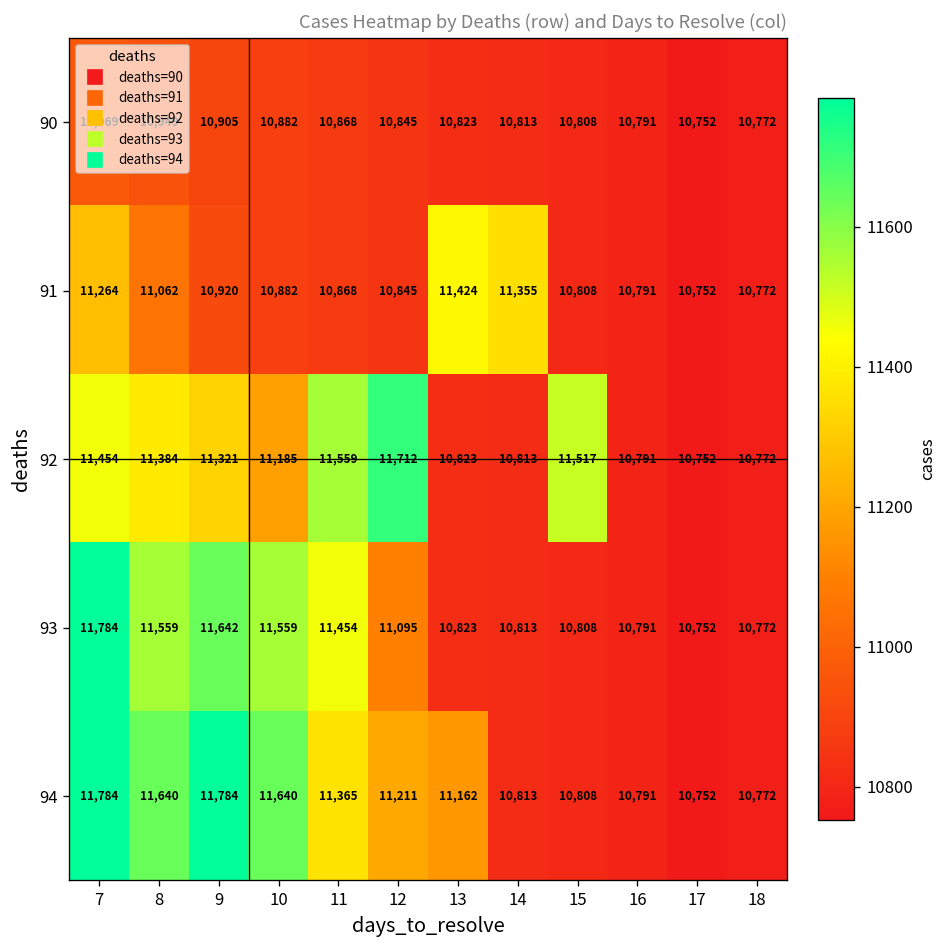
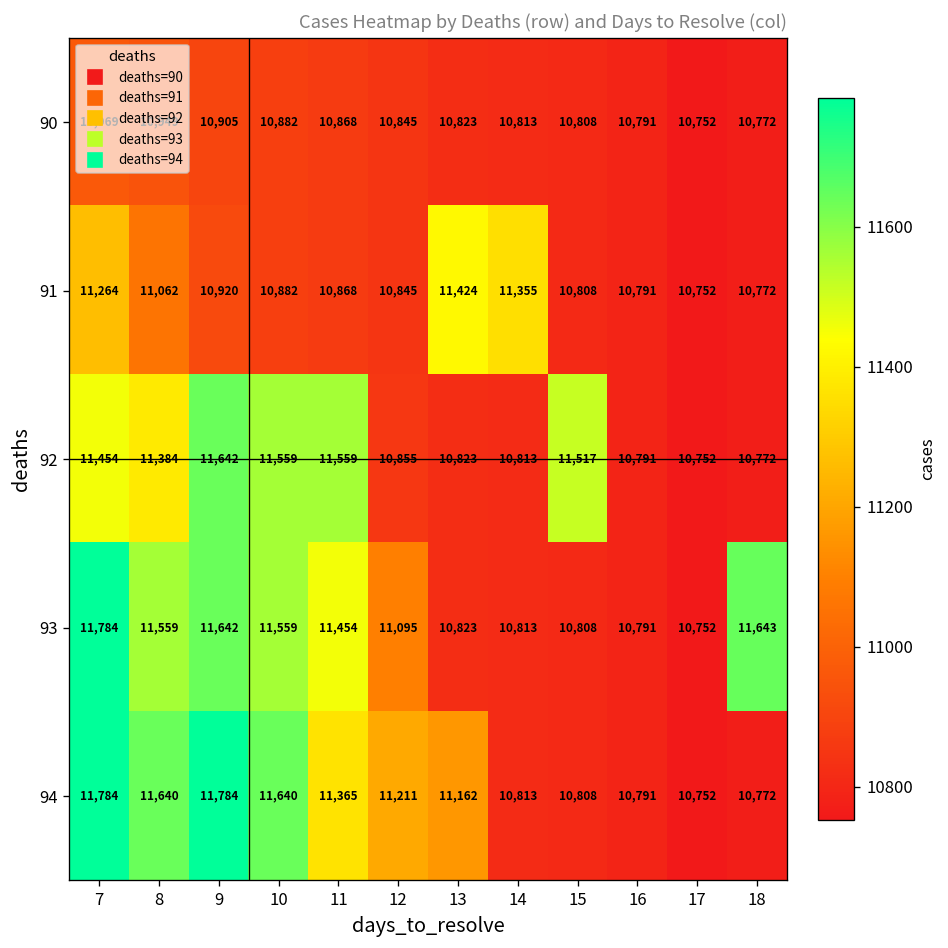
92, 9: 11,321 -> 11,642
92, 10: 11,185 -> 11,559
92, 12: 11,712 -> 10,855
93, 18: 10,772 -> 11,643
